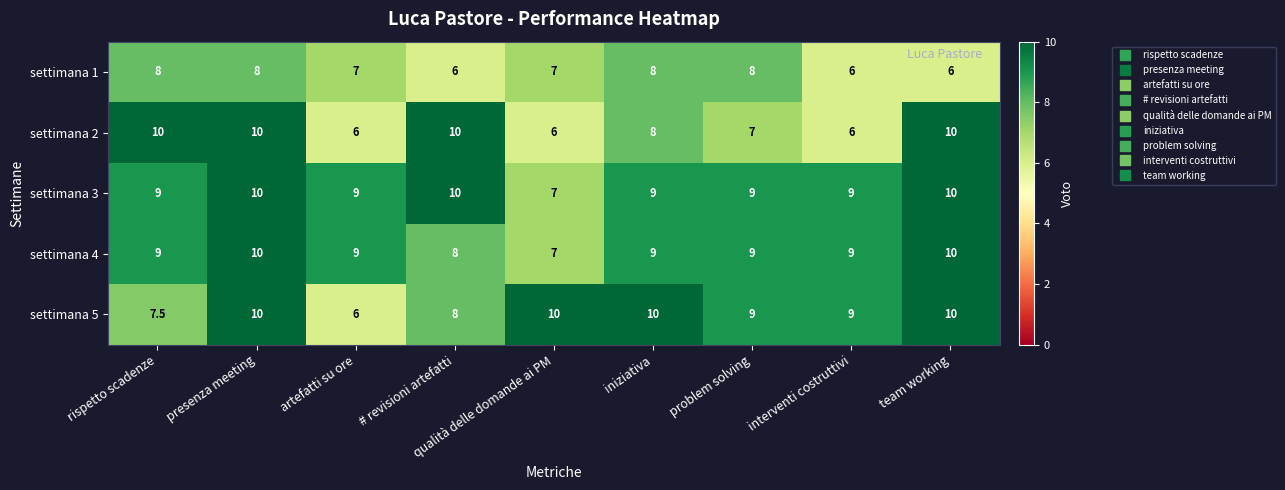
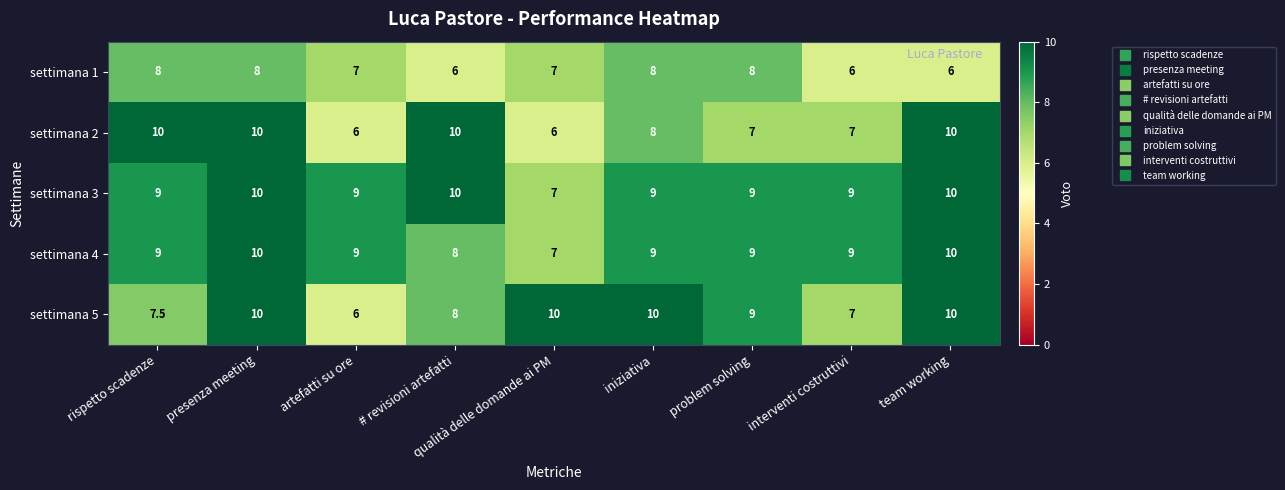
settimana 2, interventi costruttivi: 6 -> 7
settimana 5, interventi costruttivi: 9 -> 7
